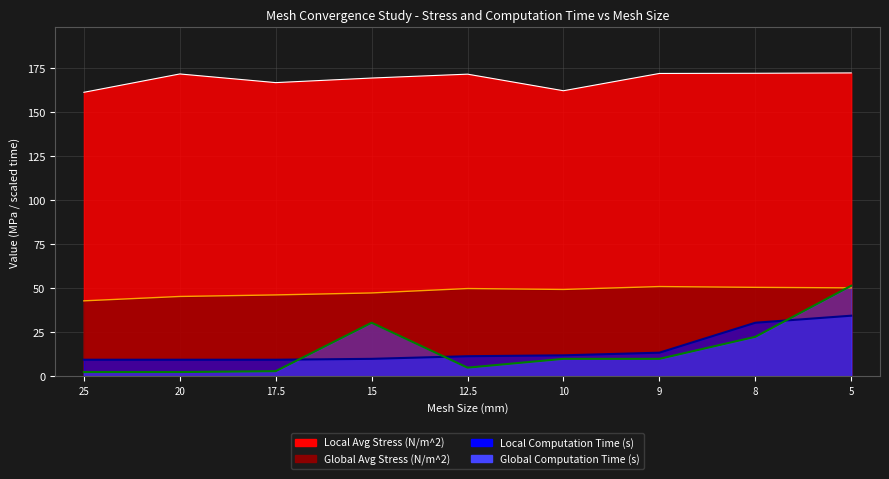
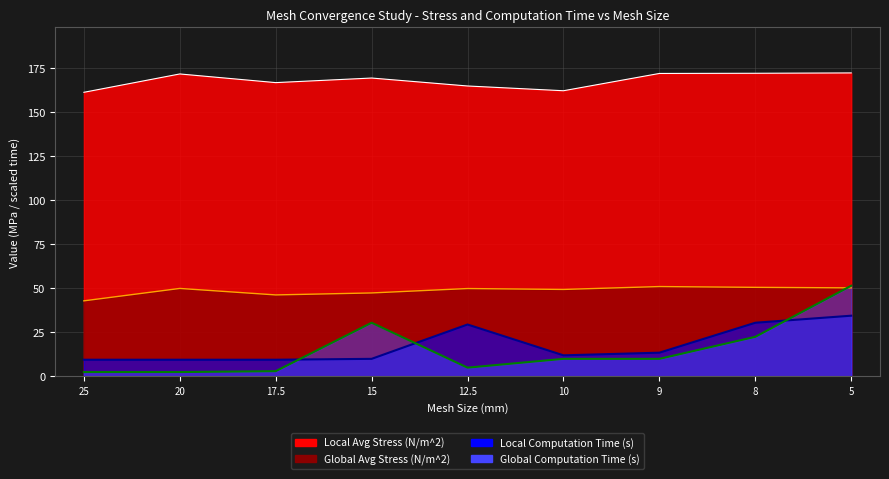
Global Avg Stress (N/m^2), 20: 45 -> 50
Local Avg Stress (N/m^2), 12.5: 172 -> 165
Local Computation Time (s), 12.5: 12 -> 30
